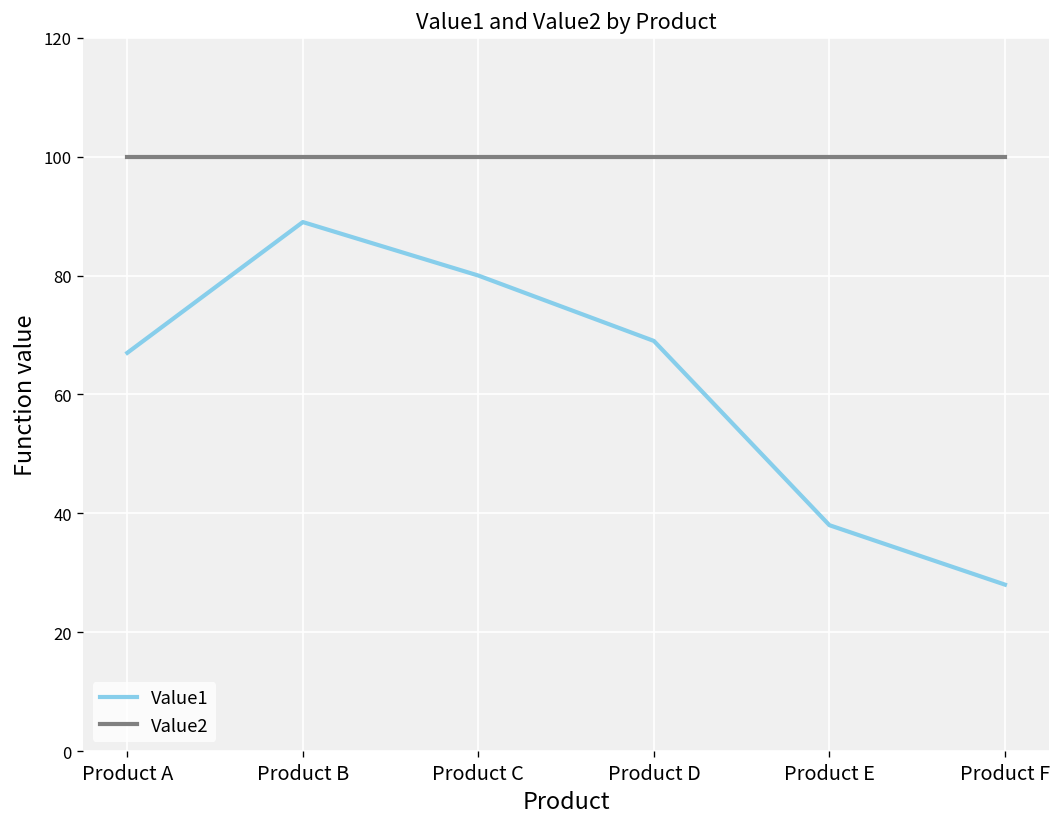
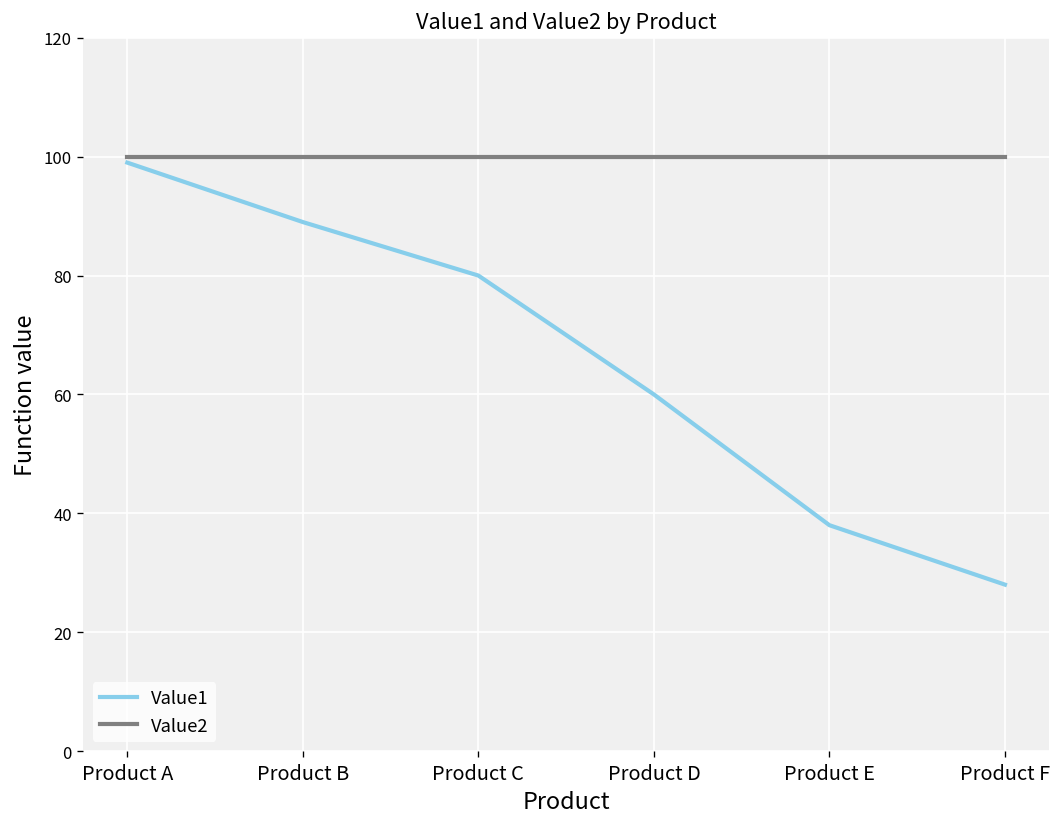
Value1, Product A: 67 -> 99
Value1, Product D: 69 -> 60
